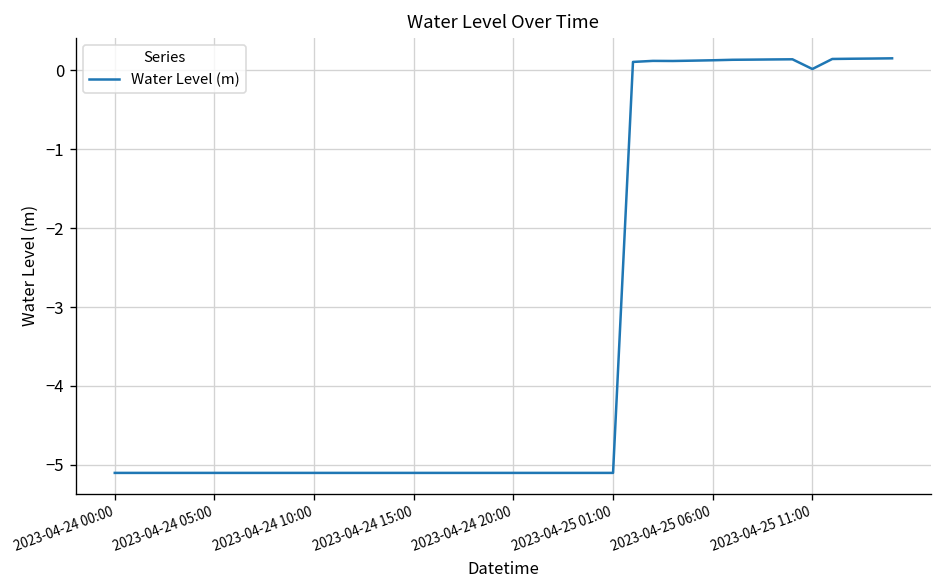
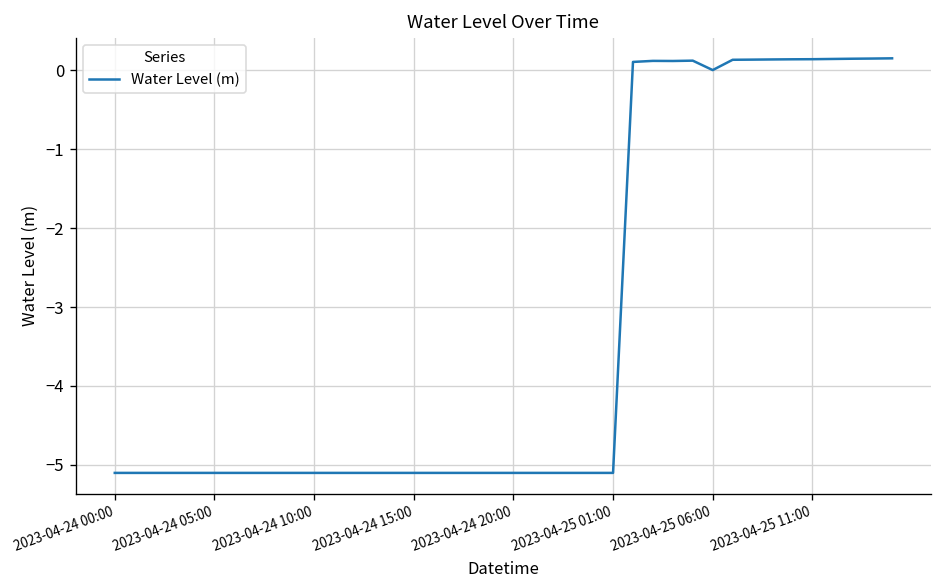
2023-04-25 06:00: 0.1 -> 0.0
2023-04-25 11:00: 0.0 -> 0.1
